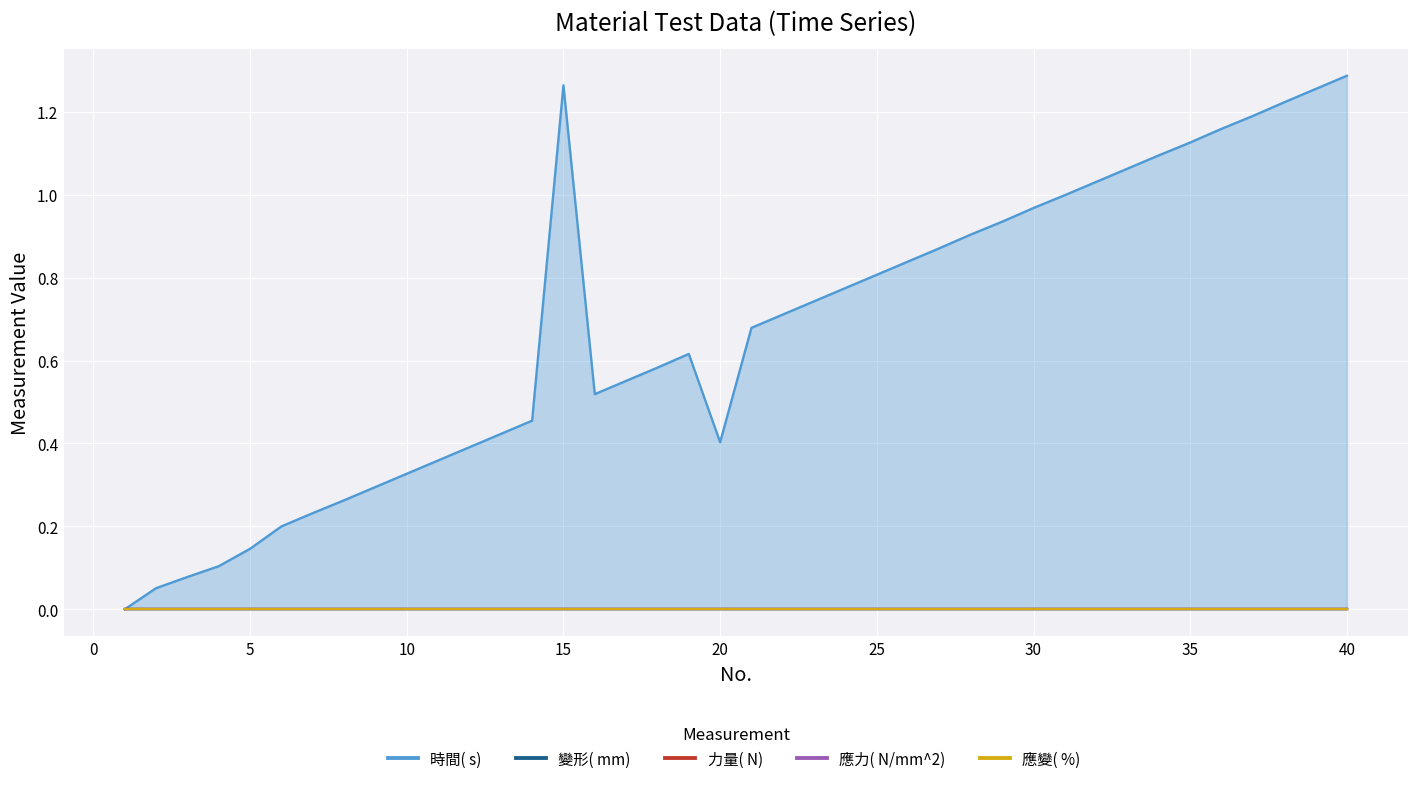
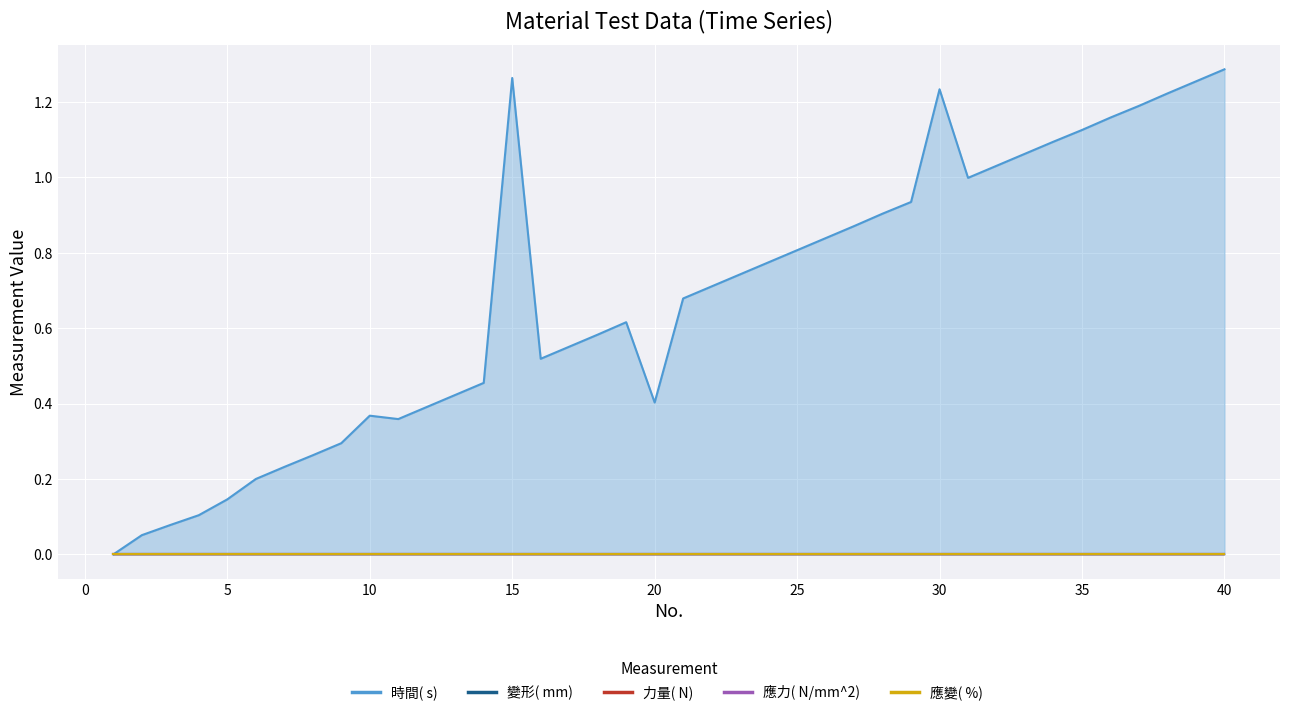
時間( s), 10: 0.33 -> 0.37
時間( s), 30: 0.97 -> 1.23
